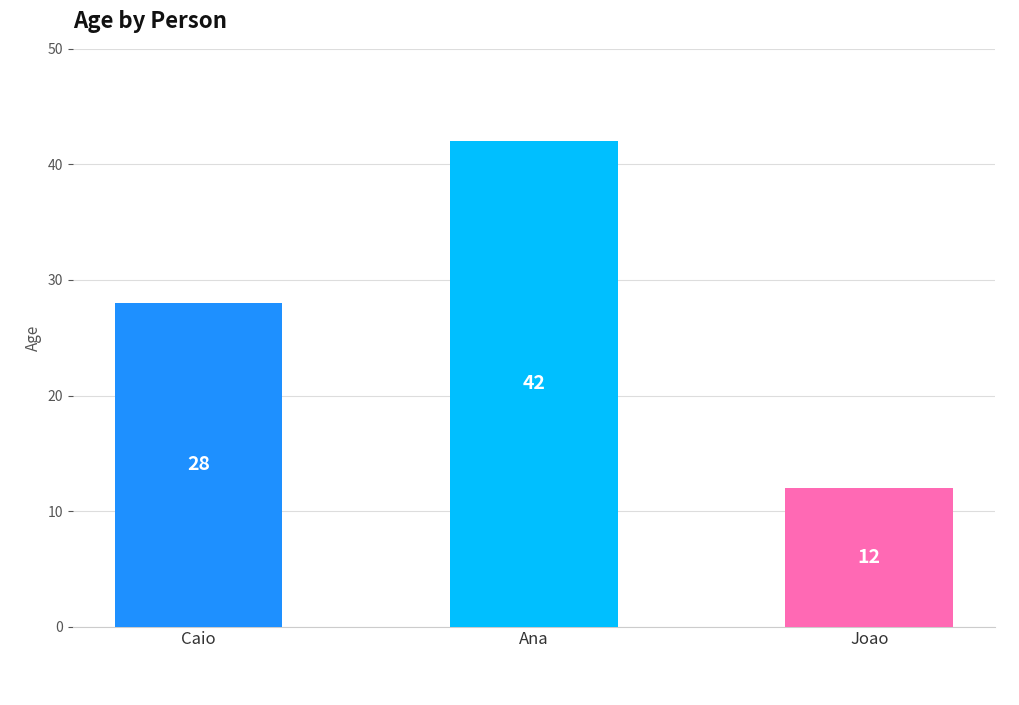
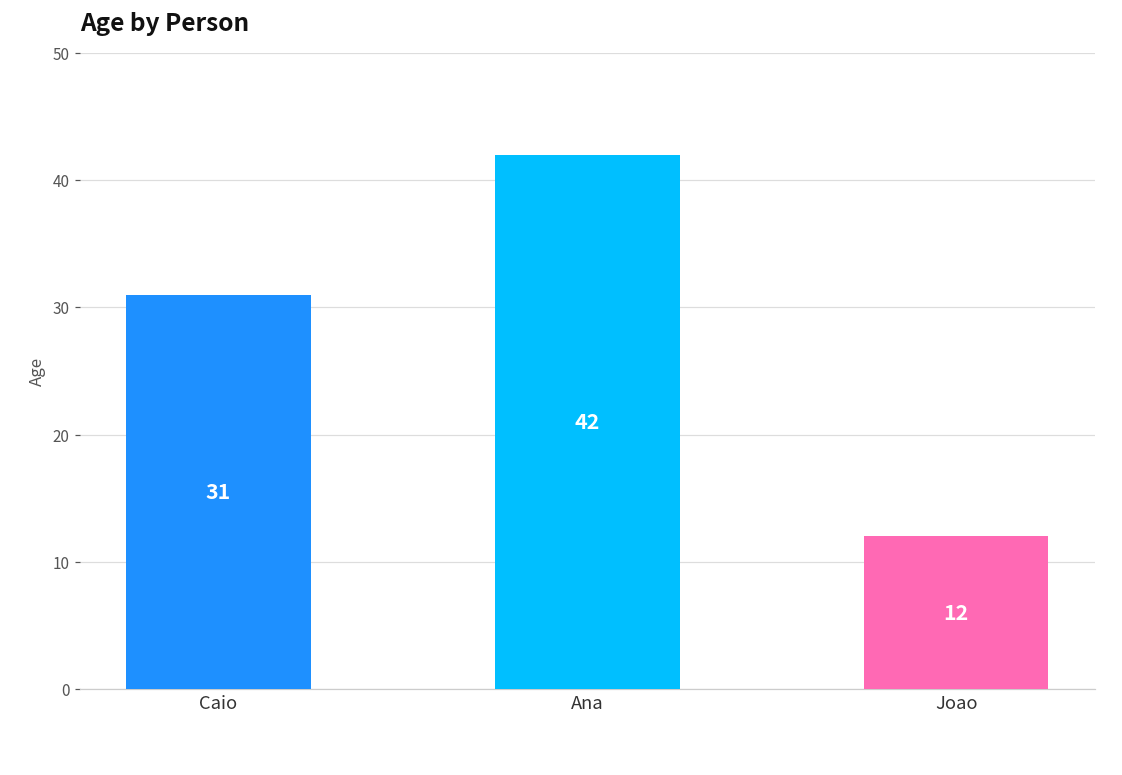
Caio: 28 -> 31
